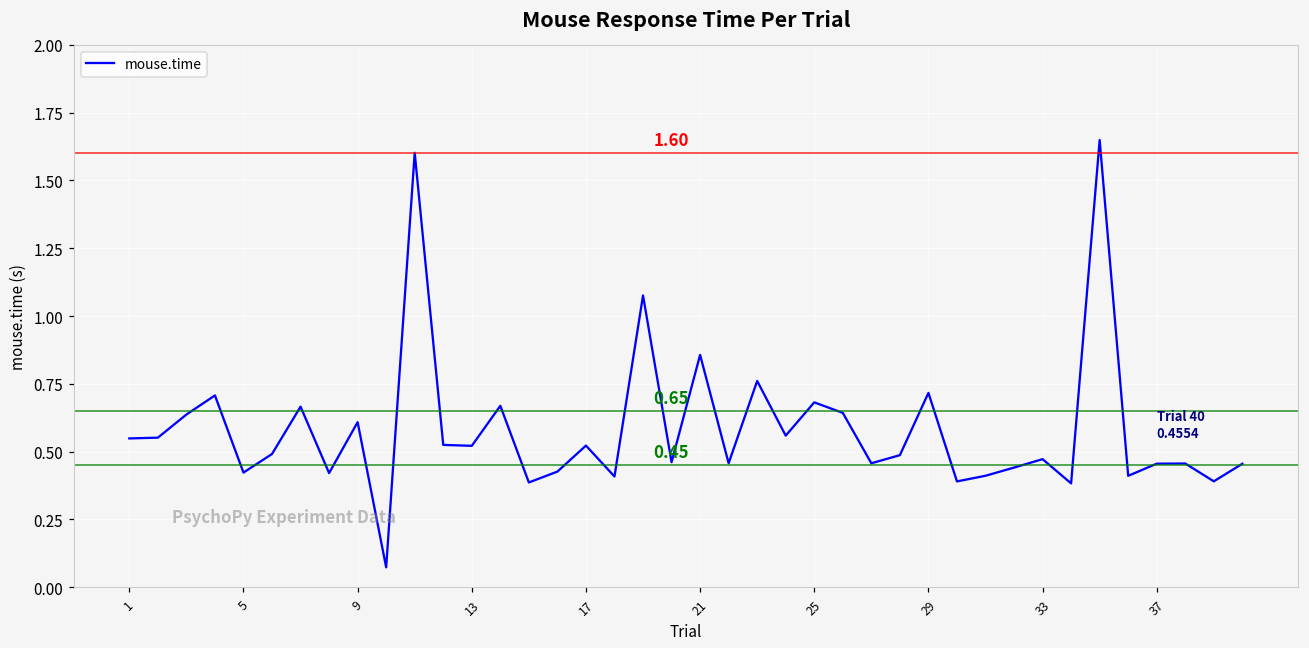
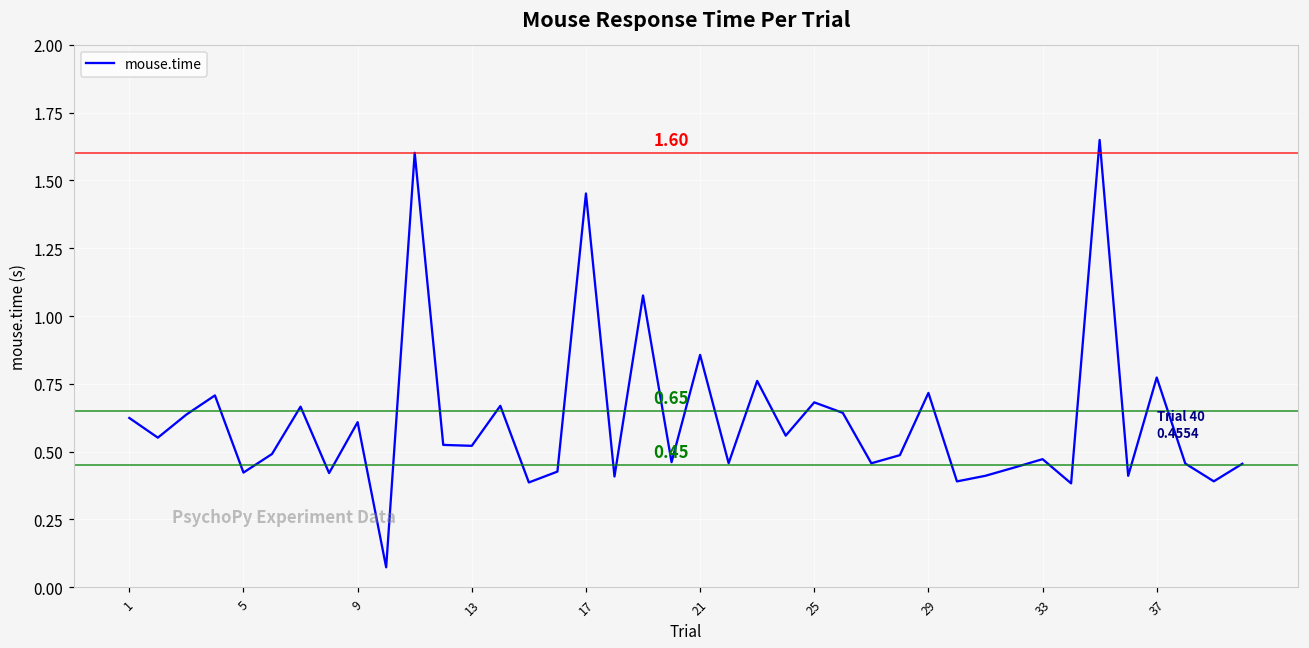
1: 0.55 -> 0.62
17: 0.52 -> 1.45
37: 0.46 -> 0.77
